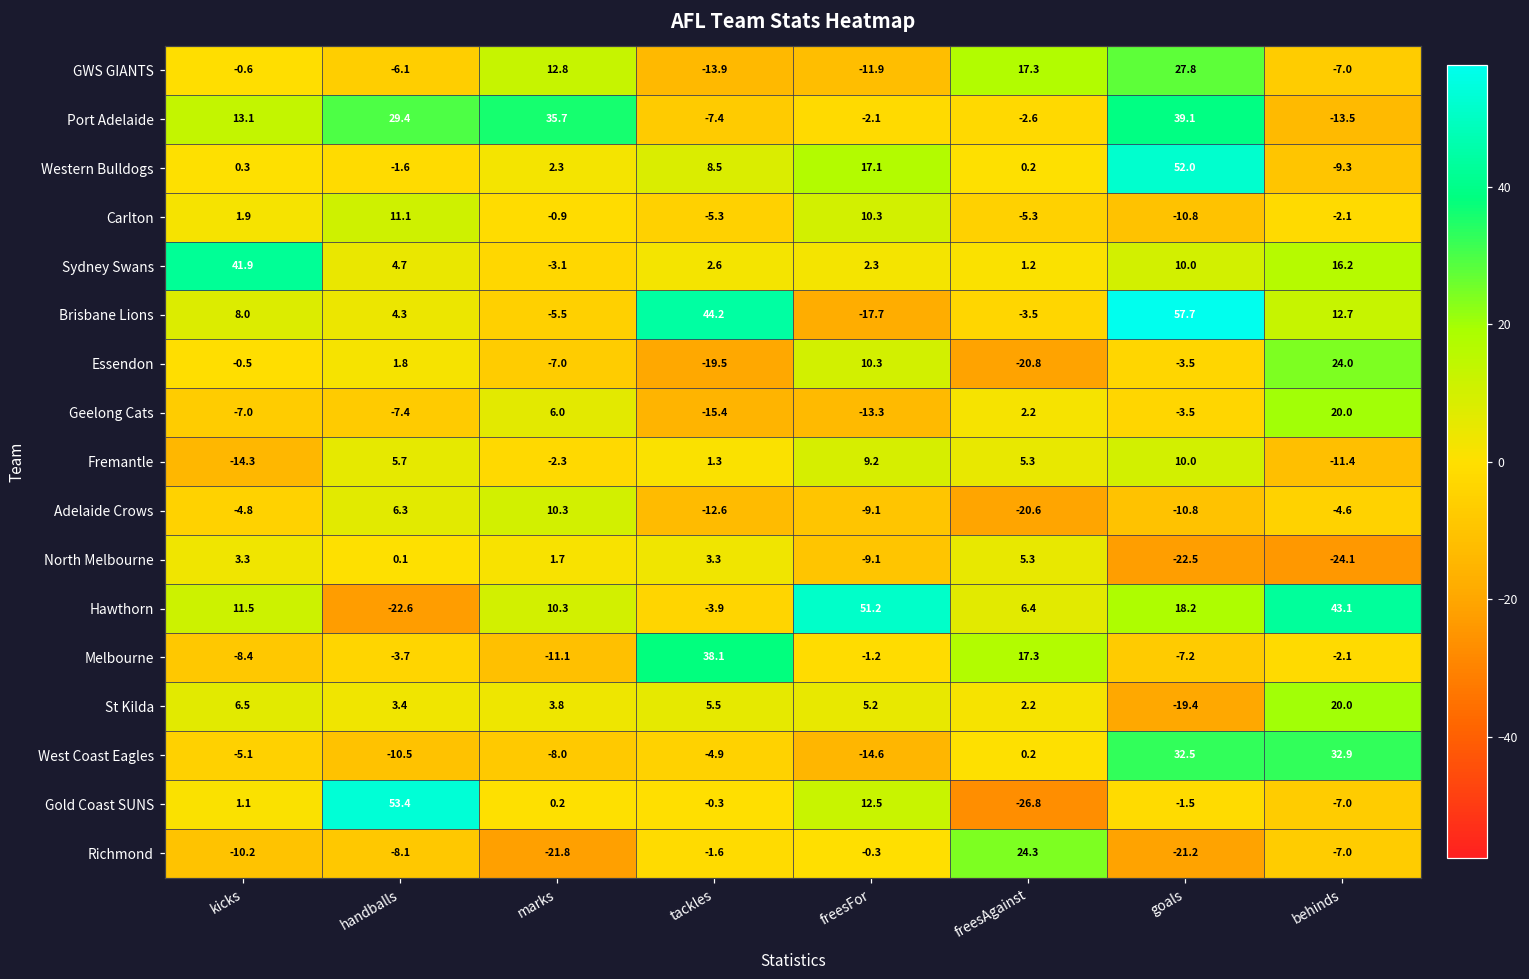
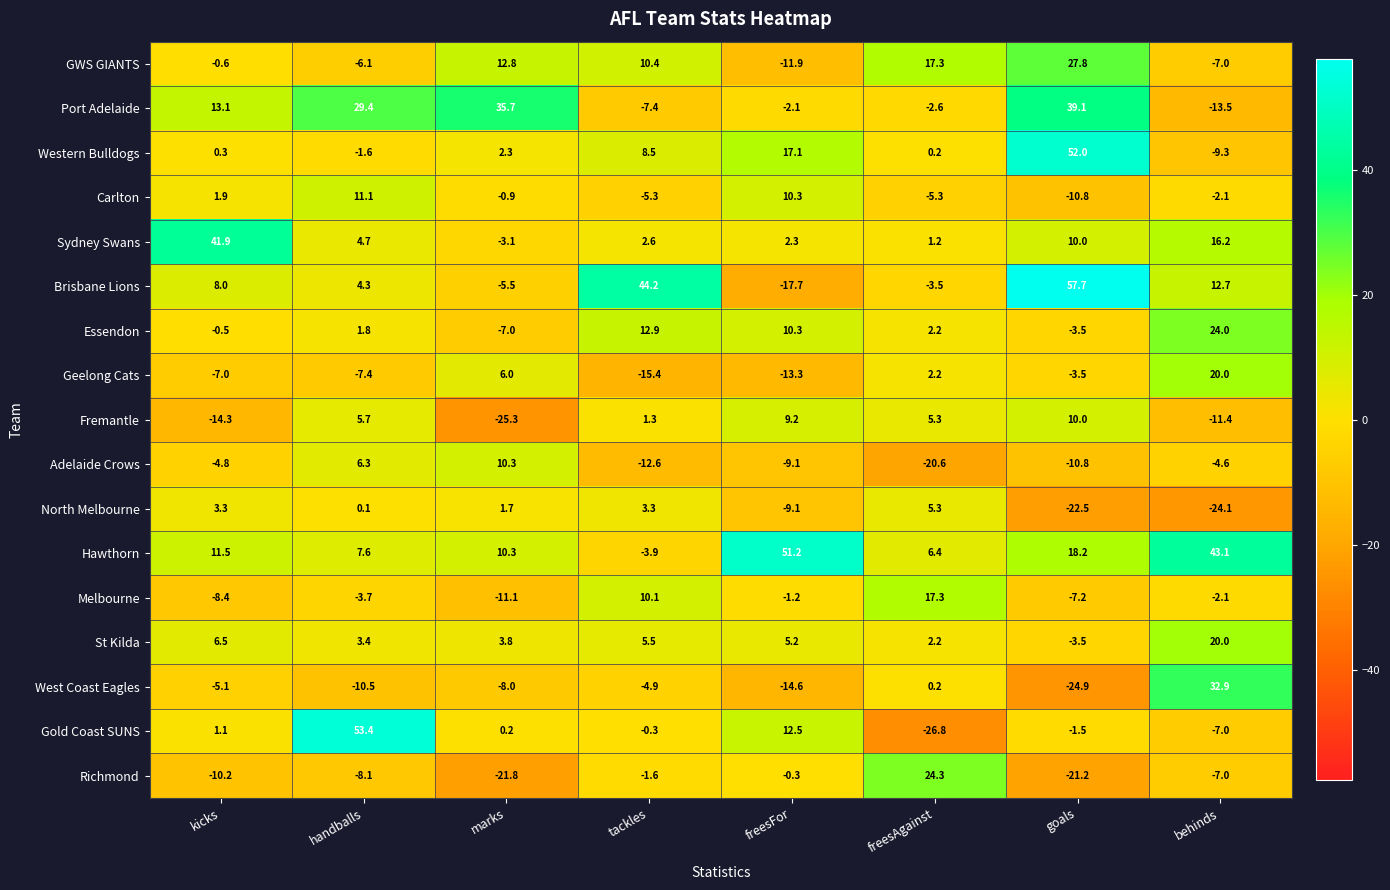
GWS GIANTS, tackles: -13.9 -> 10.4
Essendon, tackles: -19.5 -> 12.9
Essendon, freesAgainst: -20.8 -> 2.2
Fremantle, marks: -2.3 -> -25.3
Hawthorn, handballs: -22.6 -> 7.6
Melbourne, tackles: 38.1 -> 10.1
St Kilda, goals: -19.4 -> -3.5
West Coast Eagles, goals: 32.5 -> -24.9
